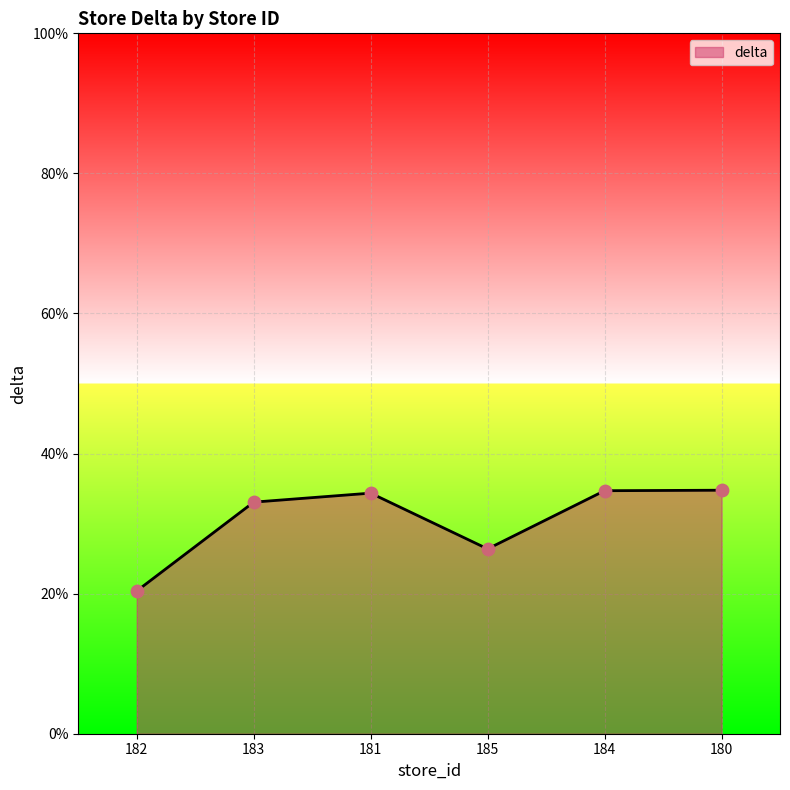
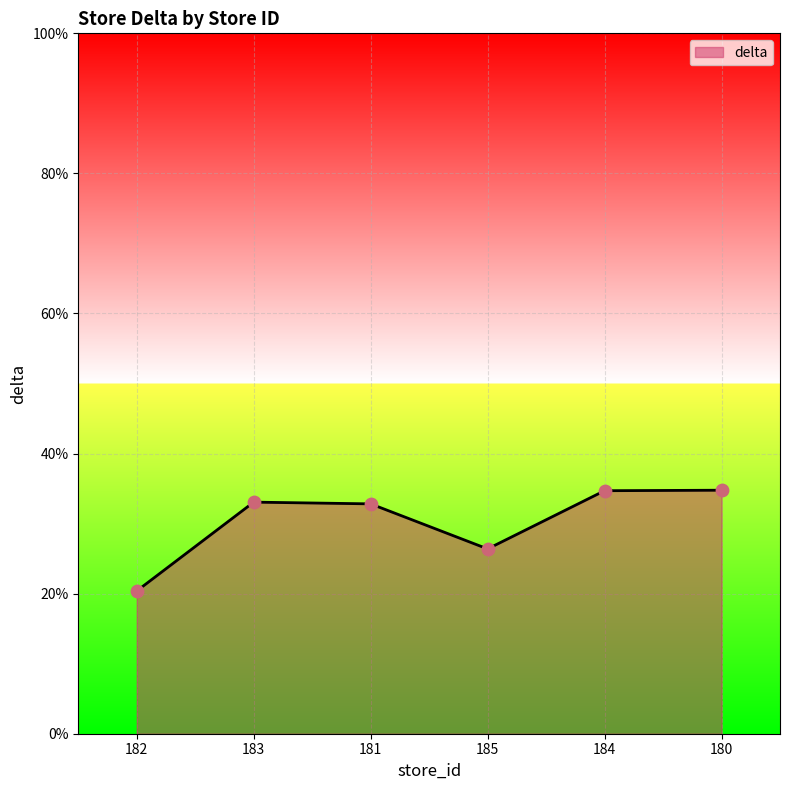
181: 34% -> 33%
